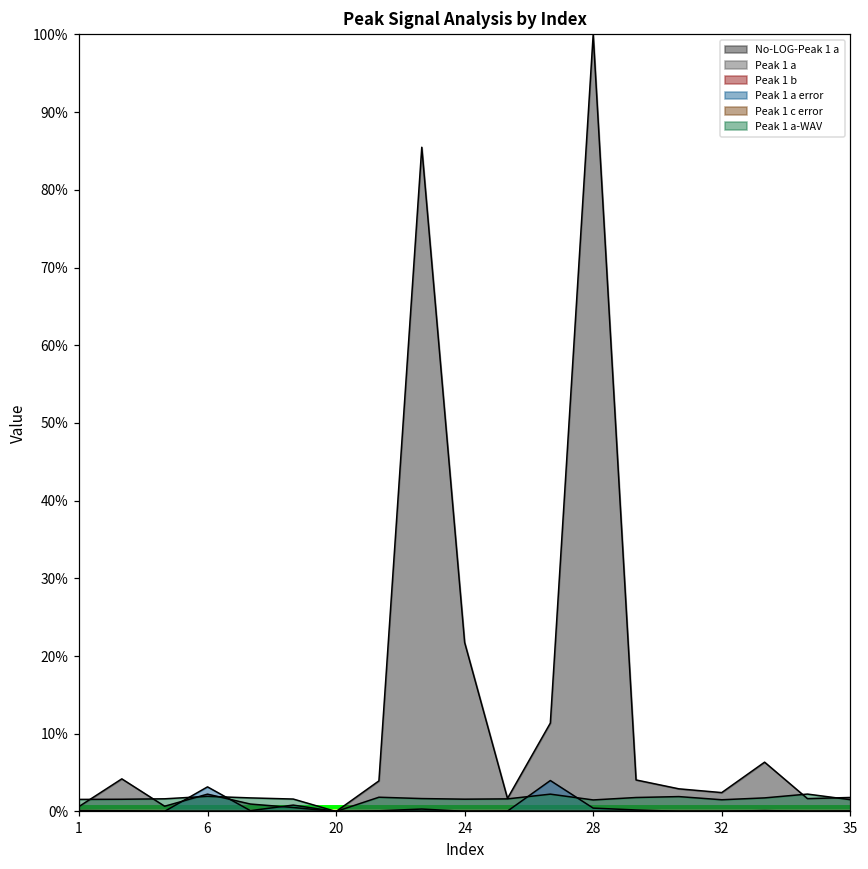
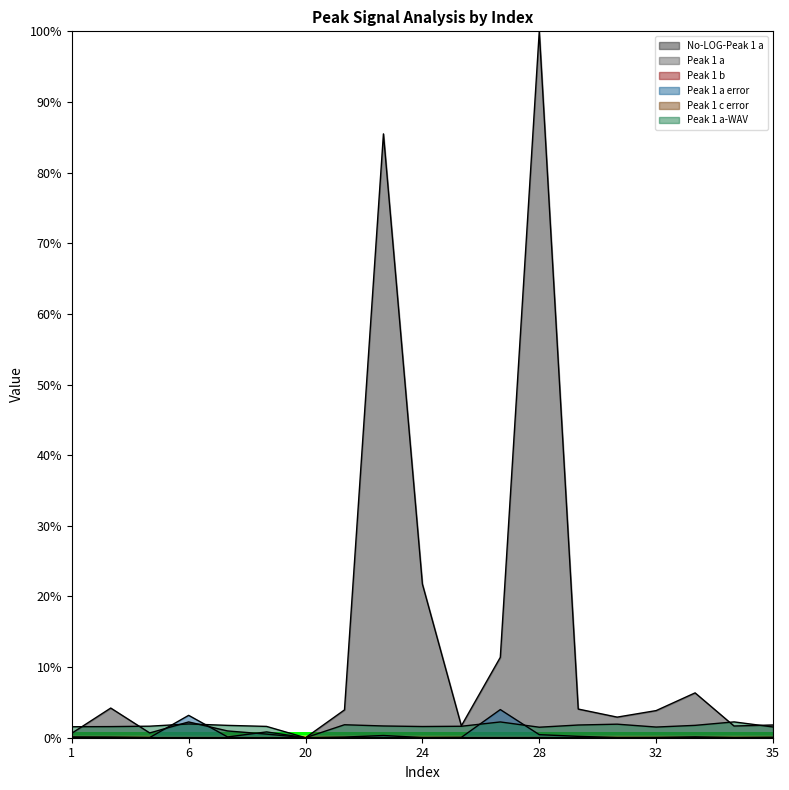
No-LOG-Peak 1 a, 32: 2% -> 4%
